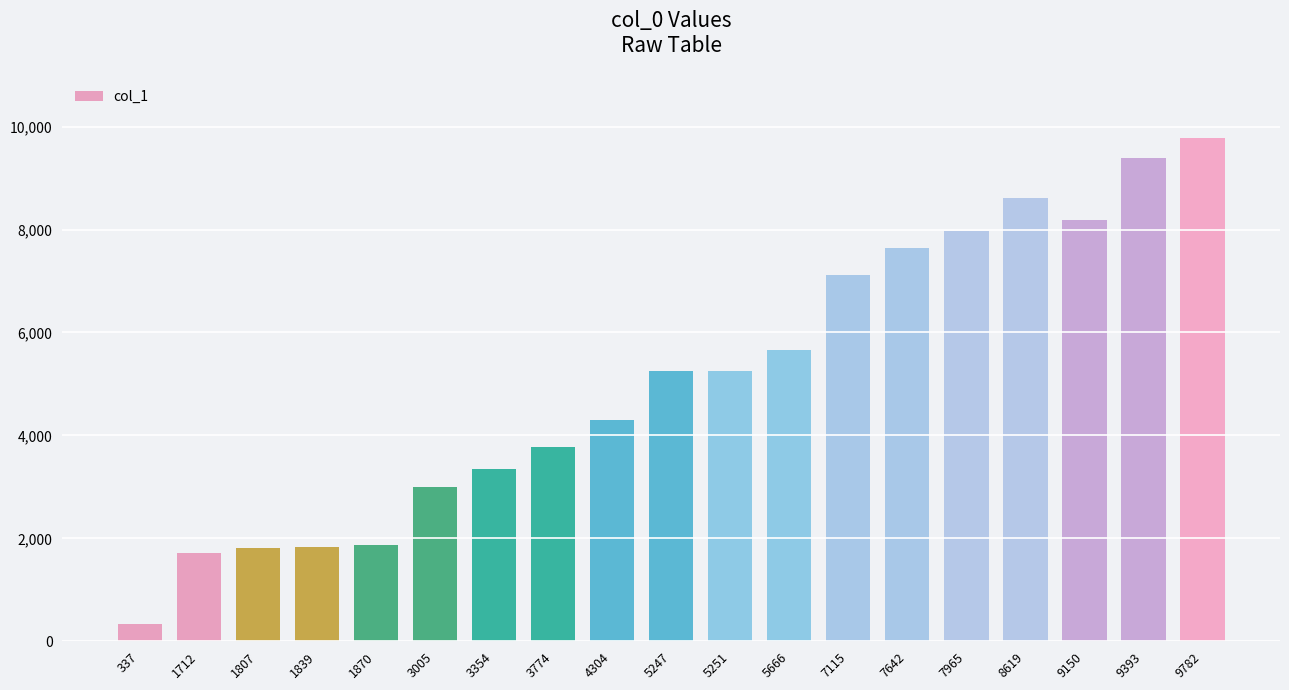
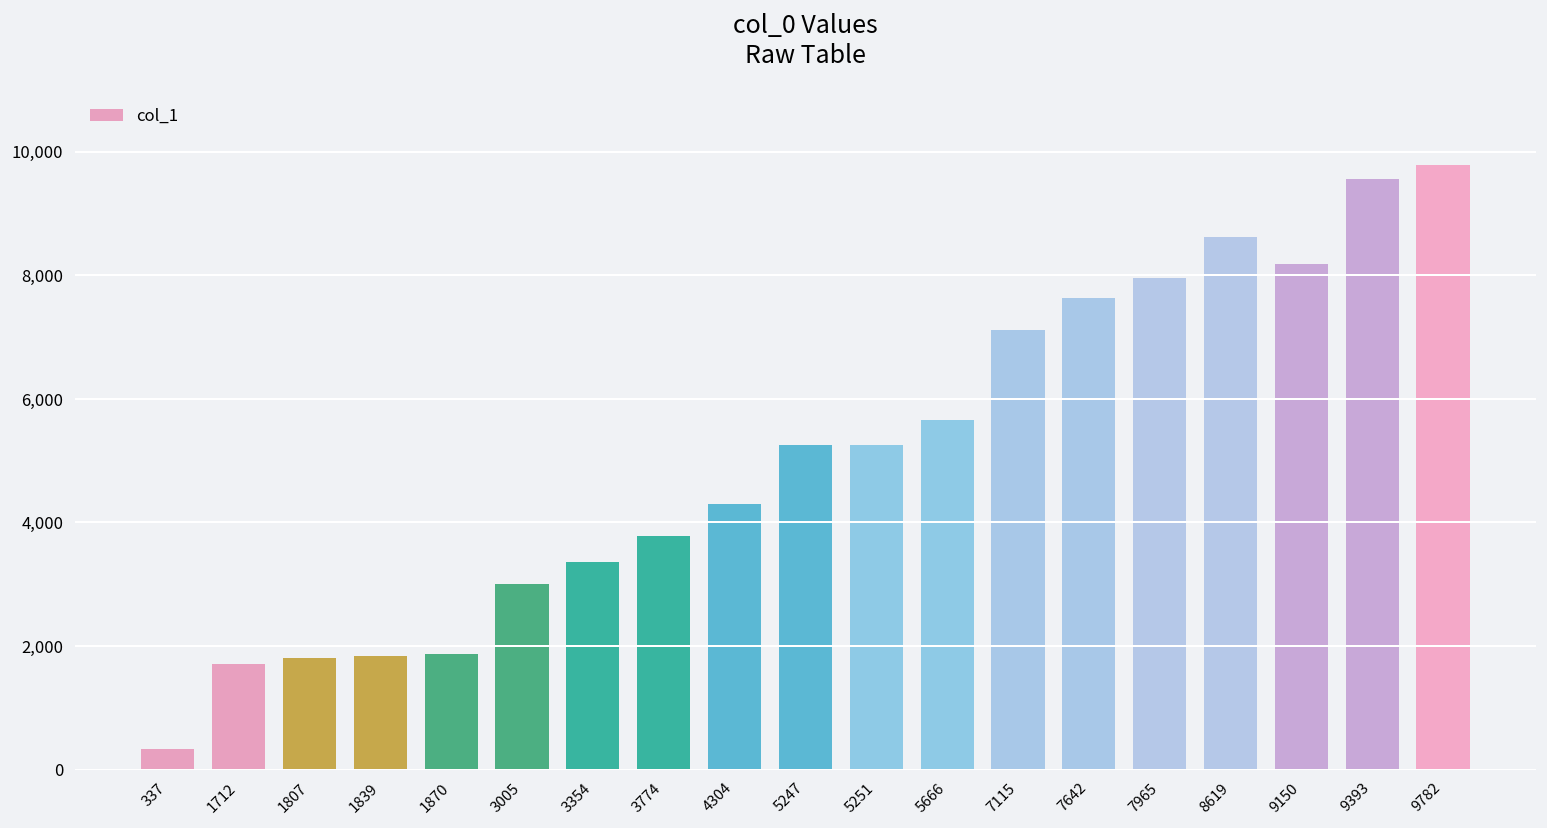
9393: 9,400 -> 9,600
